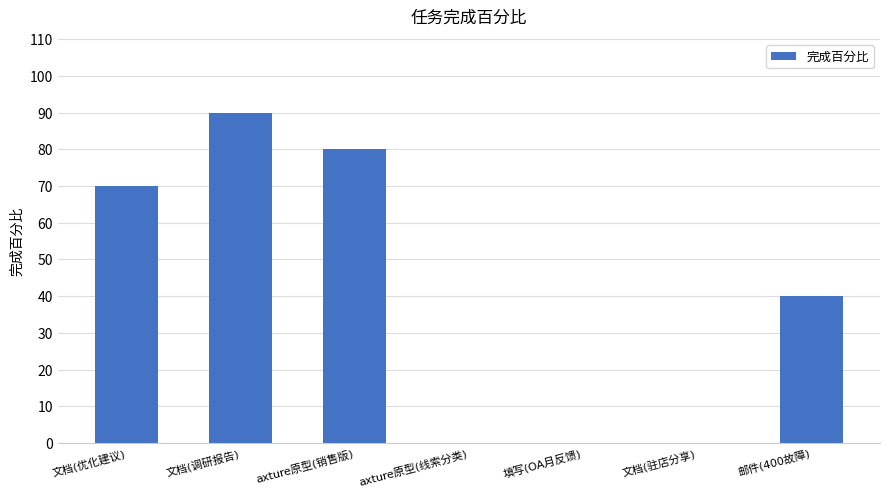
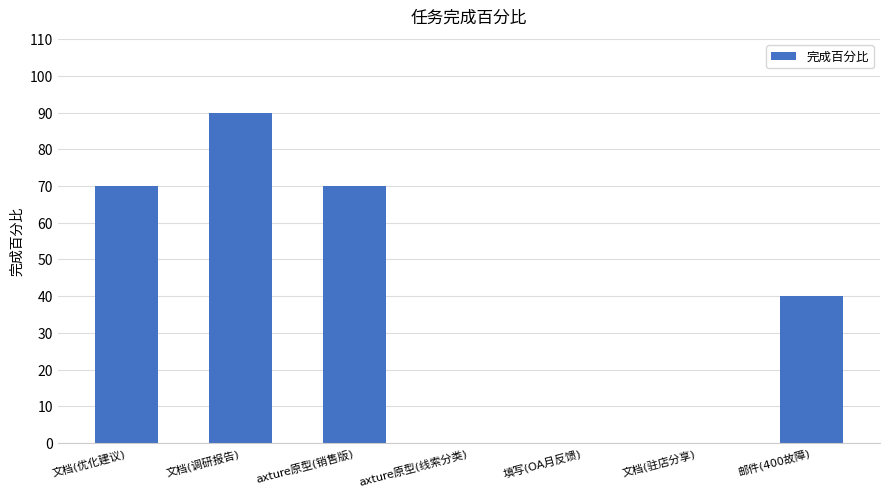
axture原型(销售版): 80 -> 70
